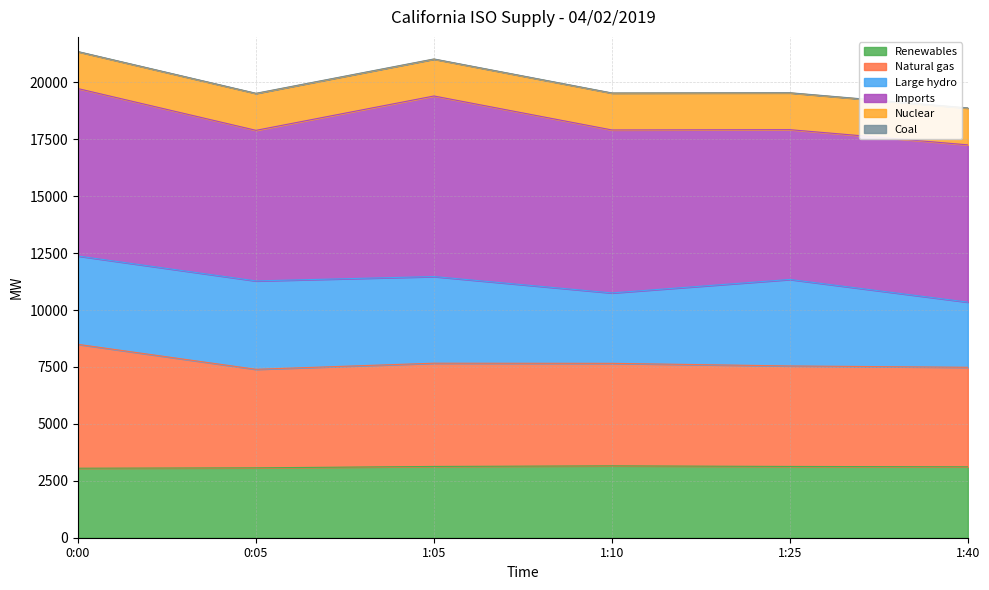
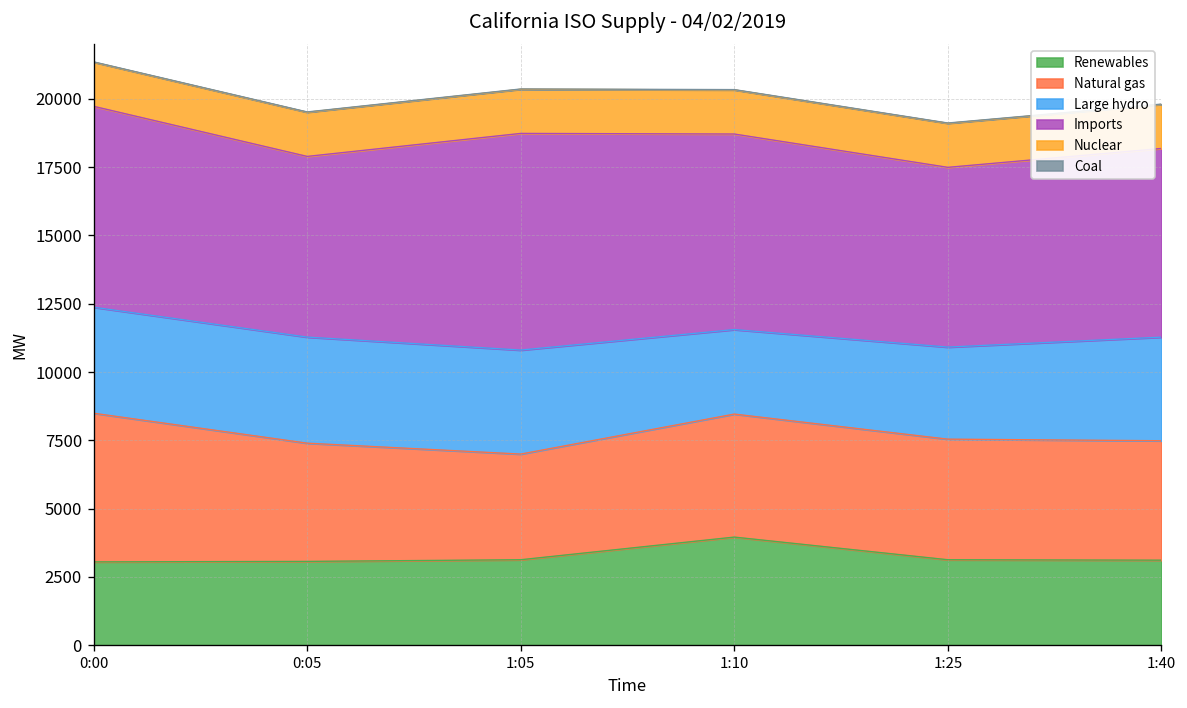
Natural gas, 1:05: 4500 -> 3900
Renewables, 1:10: 3200 -> 4000
Large hydro, 1:25: 3800 -> 3400
Large hydro, 1:40: 2900 -> 3800
